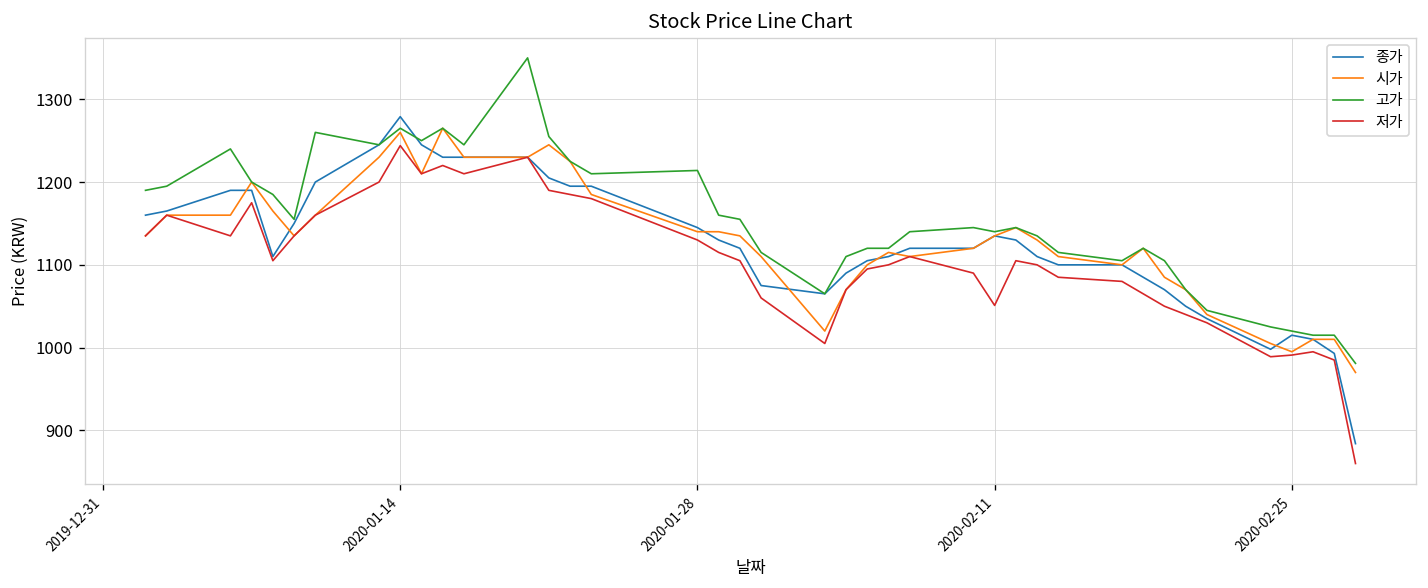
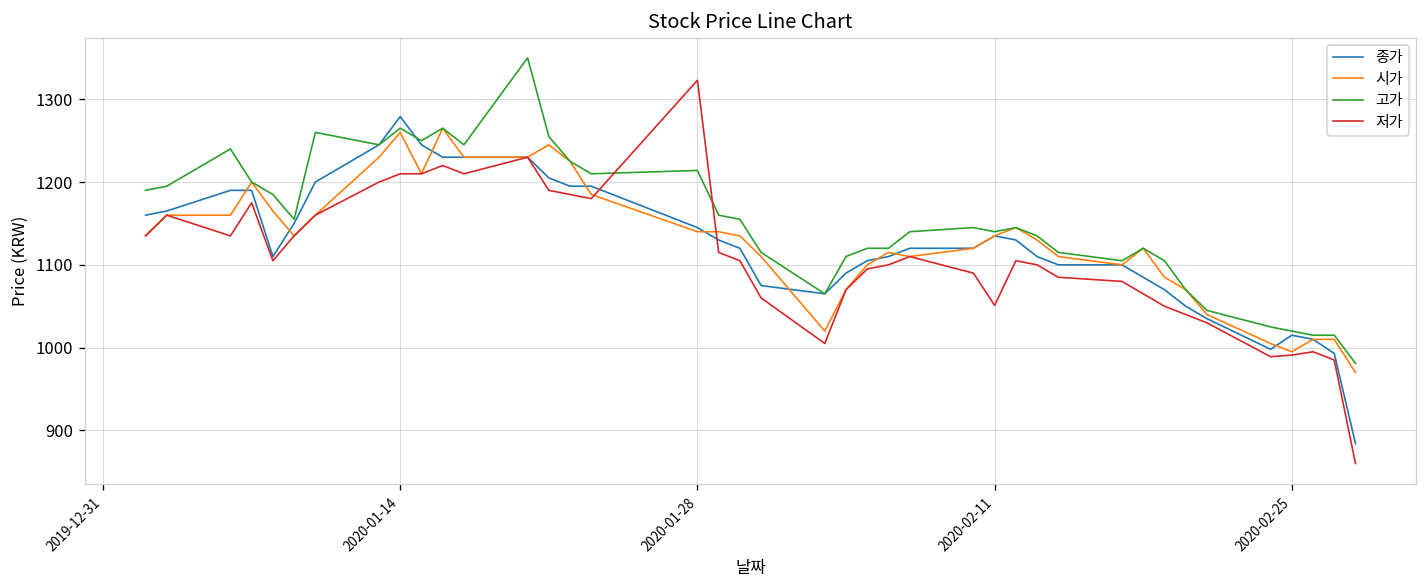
저가, 2020-01-14: 1240 -> 1210
저가, 2020-01-28: 1130 -> 1320
